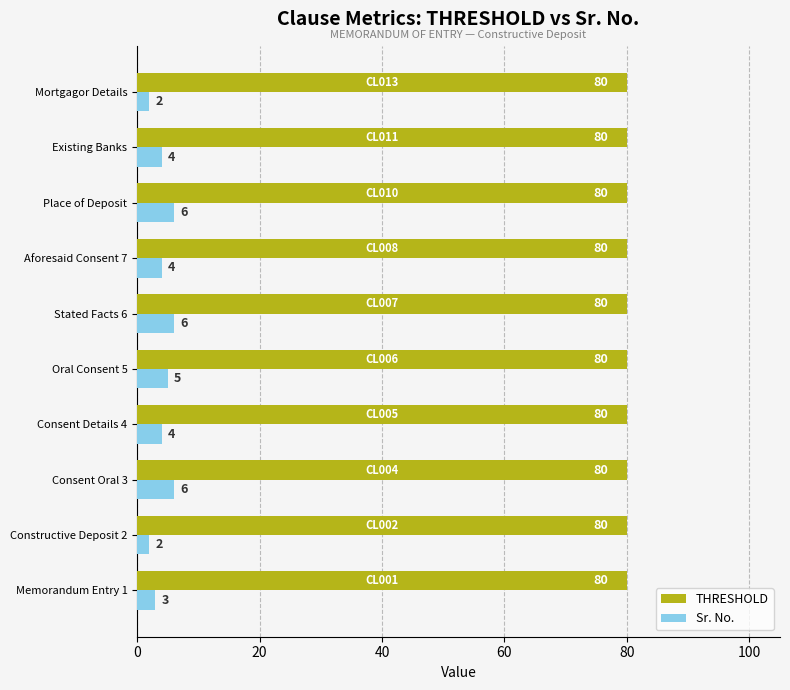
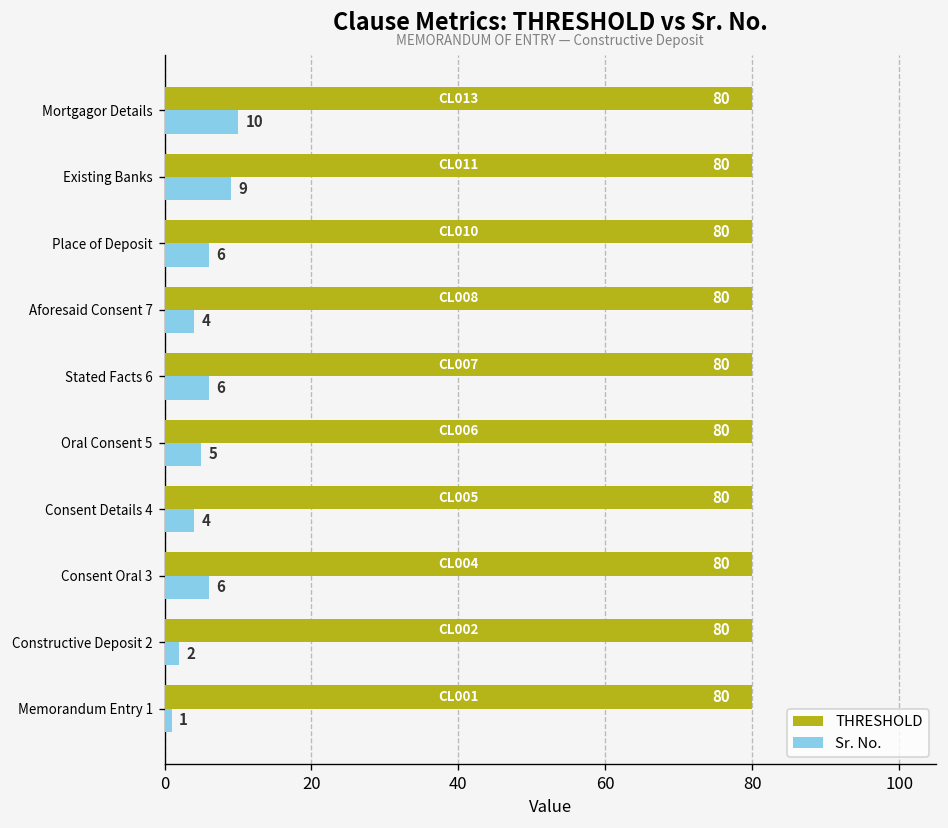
Sr. No., Mortgagor Details: 2 -> 10
Sr. No., Existing Banks: 4 -> 9
Sr. No., Memorandum Entry 1: 3 -> 1
